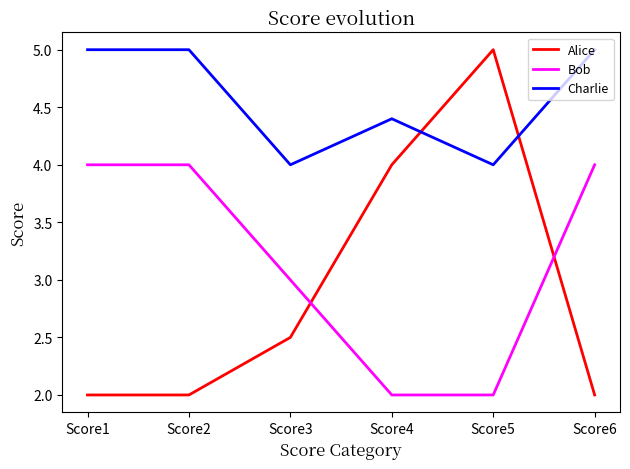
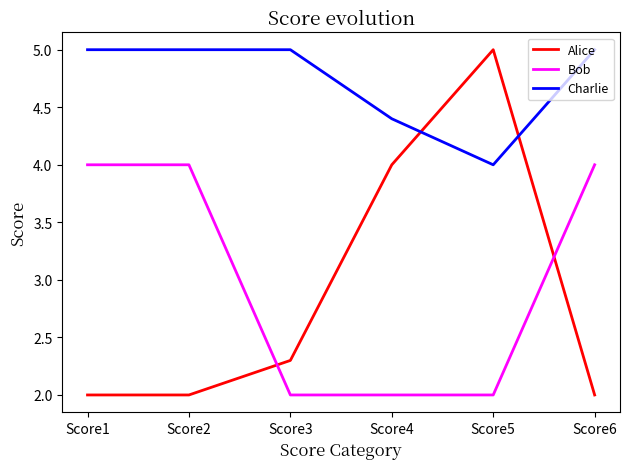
Alice, Score3: 2.5 -> 2.3
Bob, Score3: 3 -> 2
Charlie, Score3: 4 -> 5
